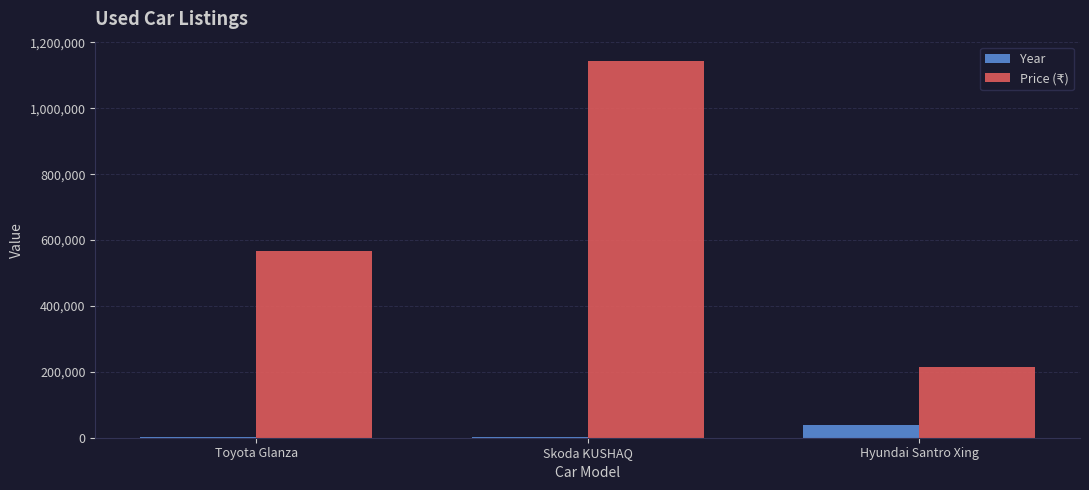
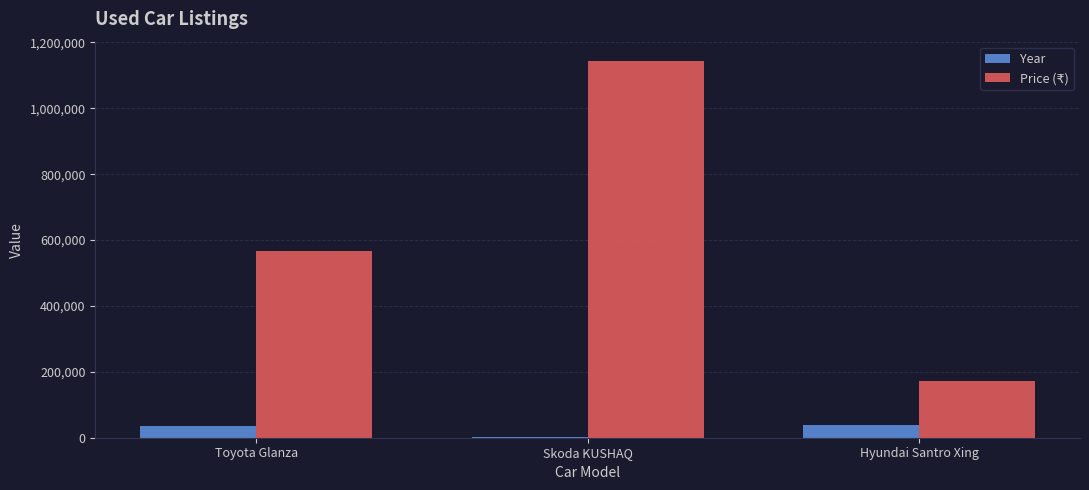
Year, Toyota Glanza: 0 -> 30,000
Price (₹), Hyundai Santro Xing: 220,000 -> 170,000
